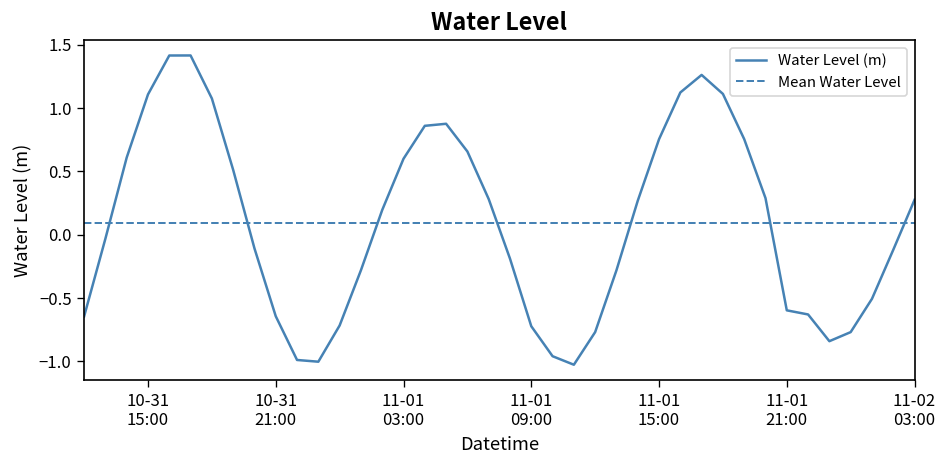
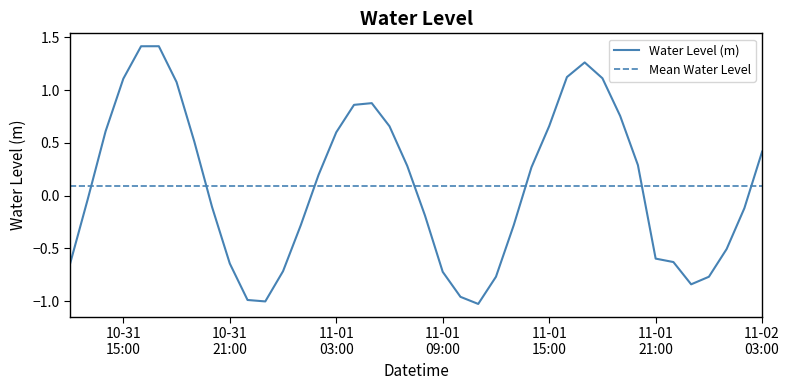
11-01 15:00: 0.75 -> 0.66
11-02 03:00: 0.28 -> 0.42
